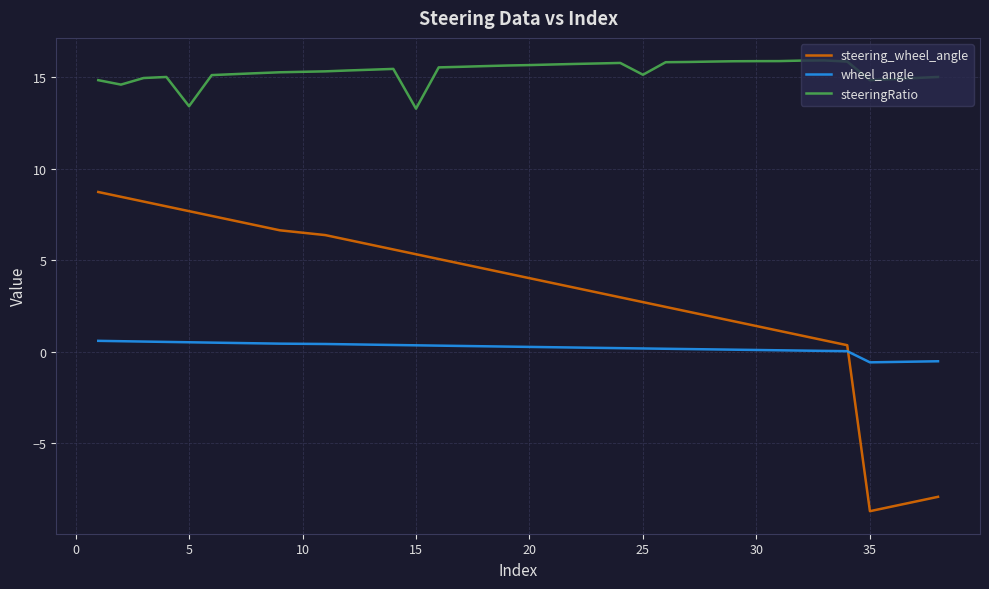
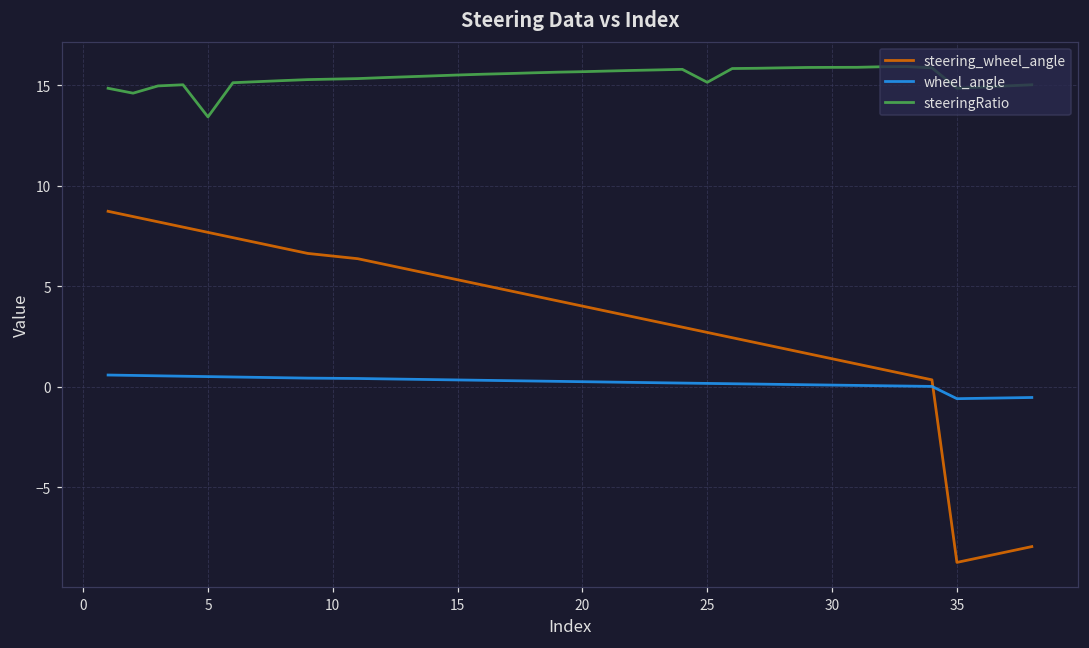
steeringRatio, 15: 13.3 -> 15.5
